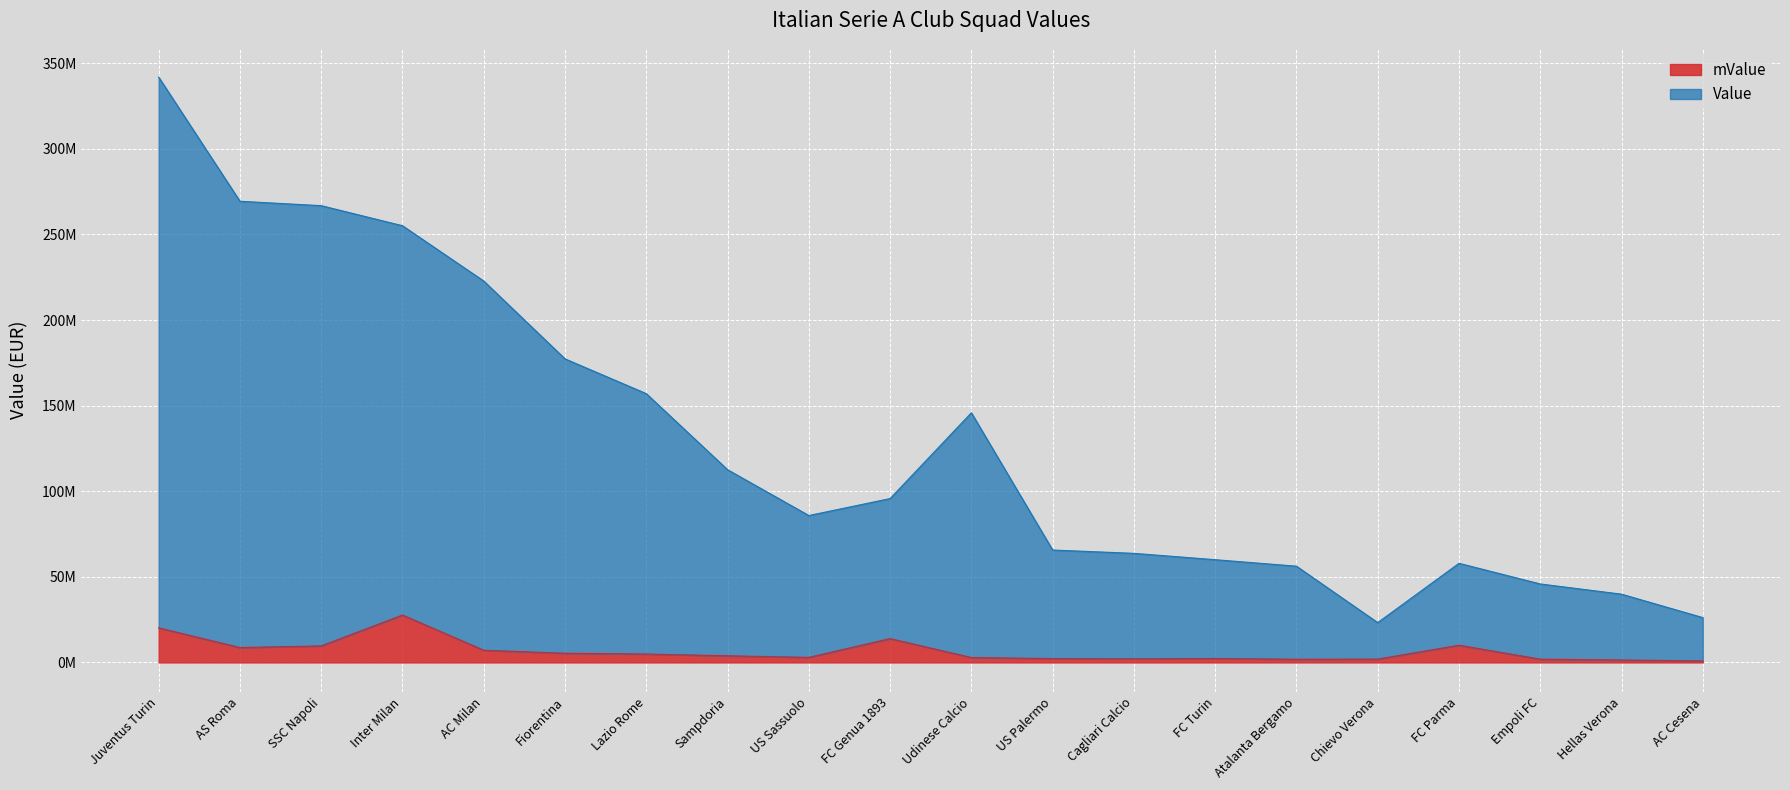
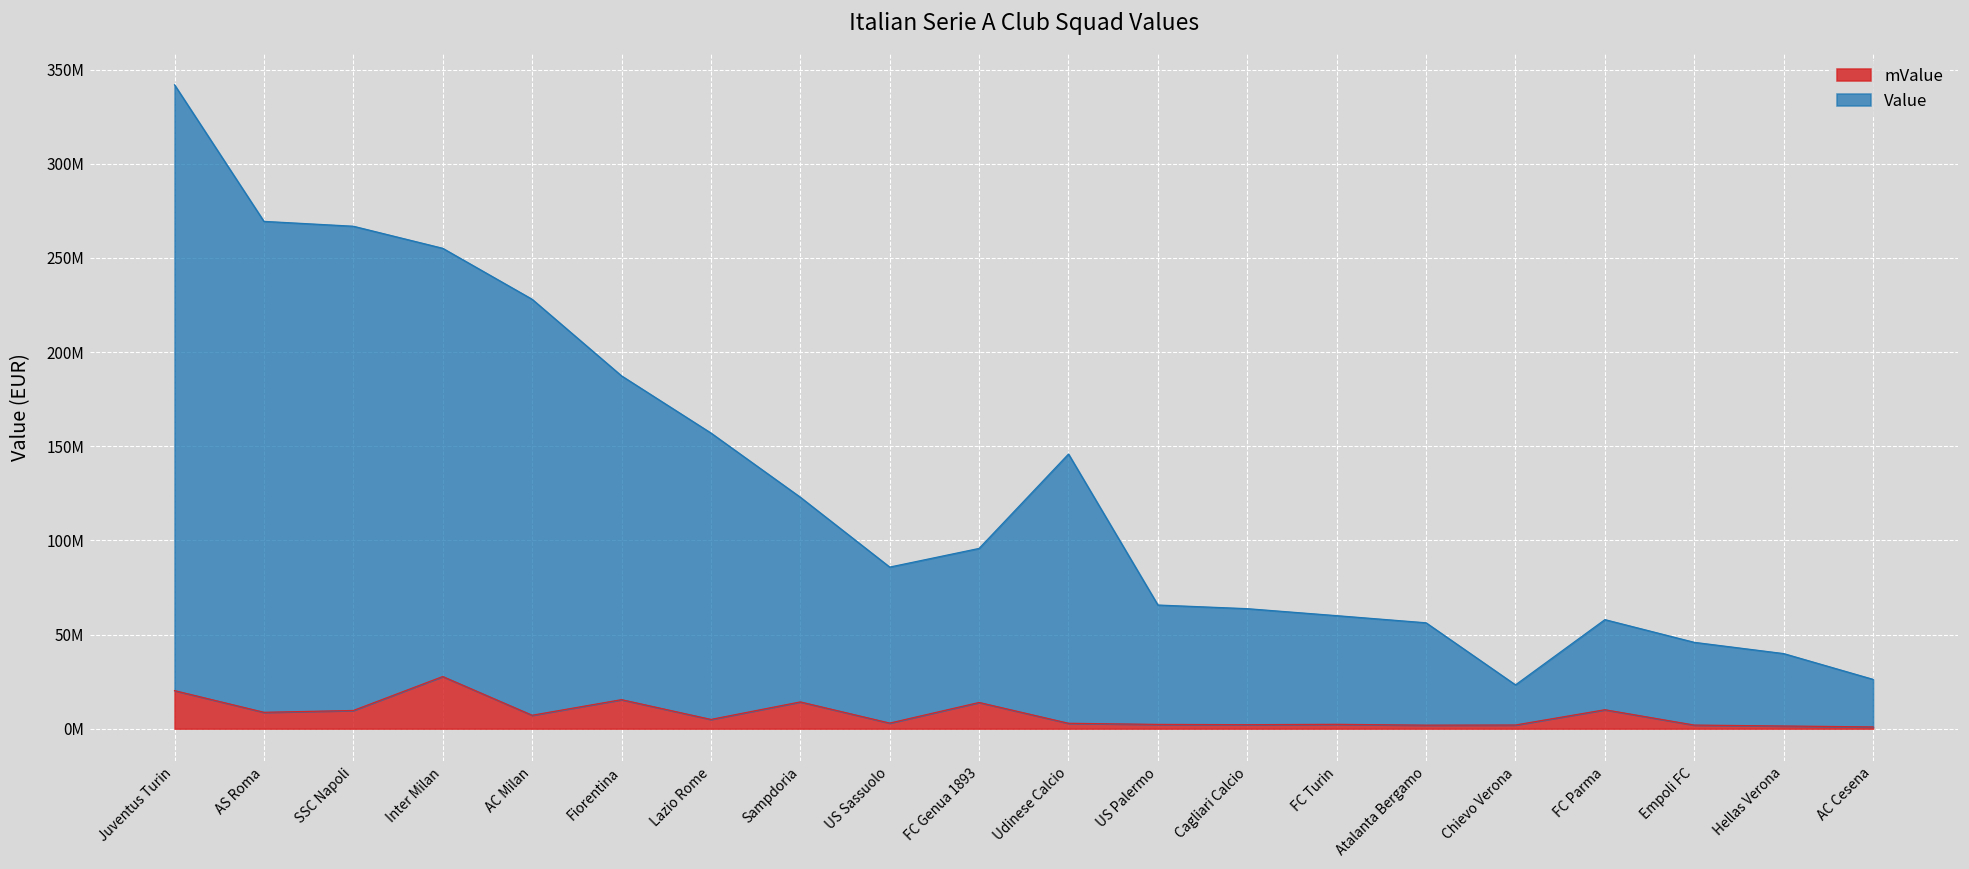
Value, AC Milan: 216000000 -> 221000000
mValue, Fiorentina: 5000000 -> 15000000
mValue, Sampdoria: 4000000 -> 14000000
